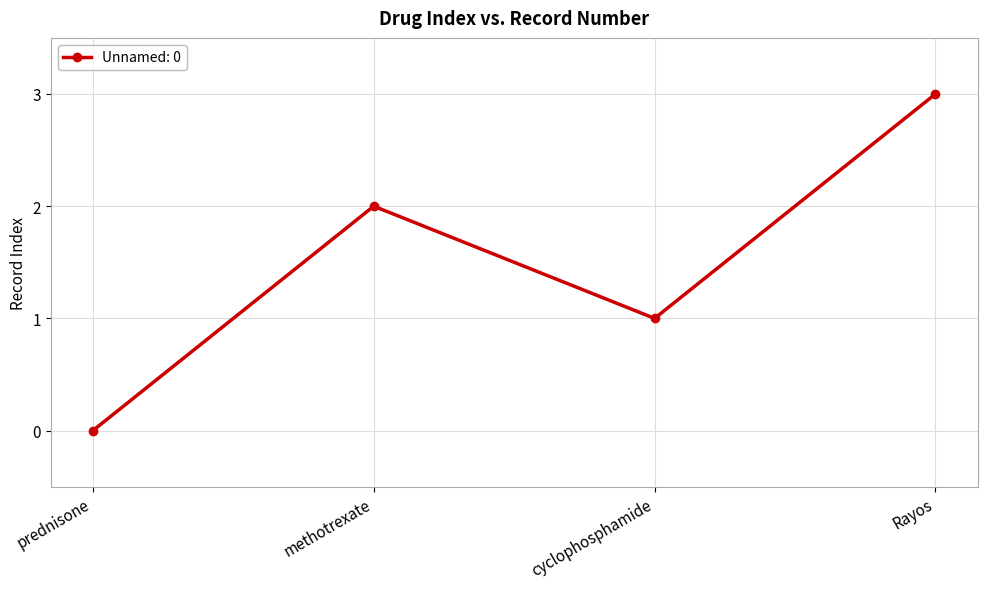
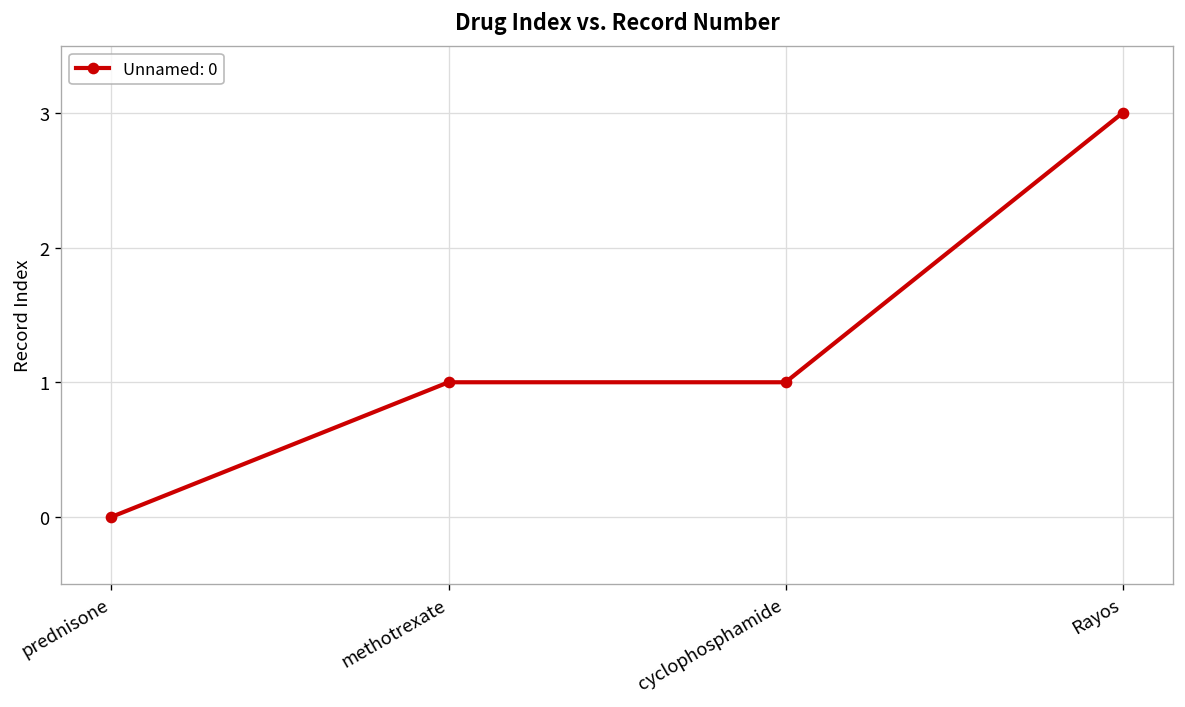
methotrexate: 2 -> 1
